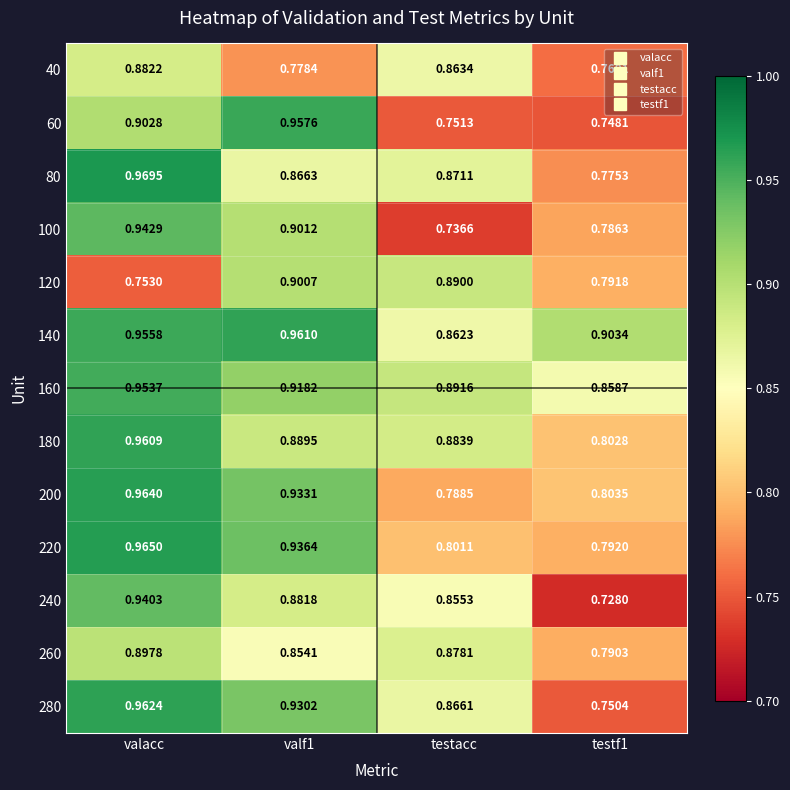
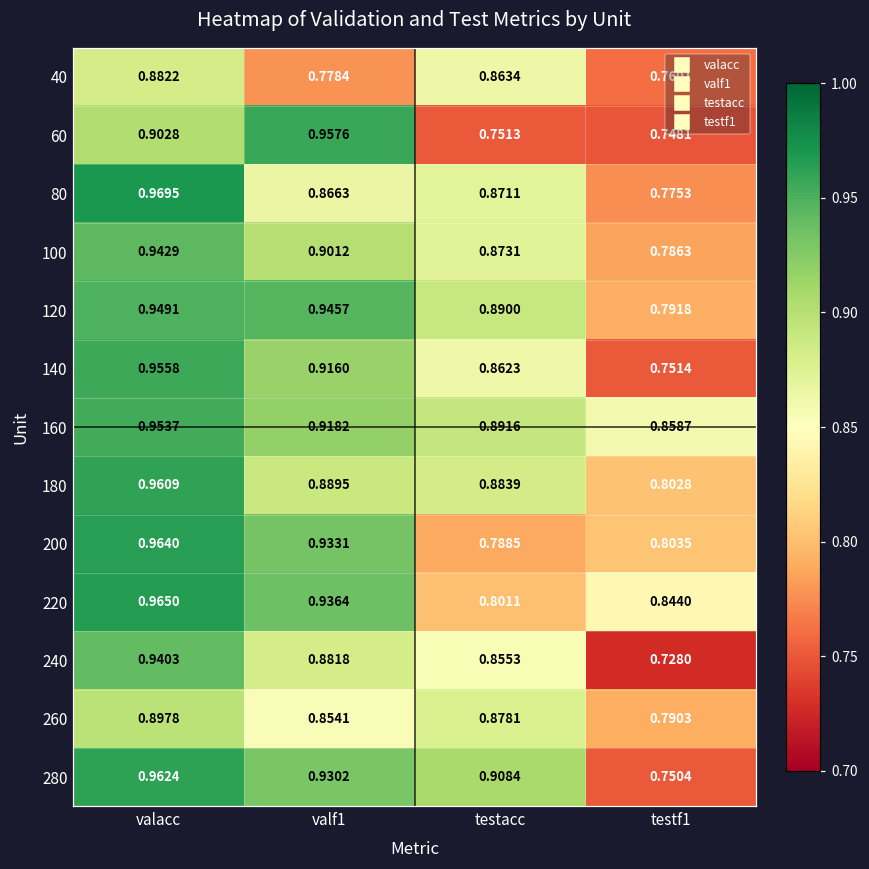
100, testacc: 0.7366 -> 0.8731
120, valacc: 0.7530 -> 0.9491
120, valf1: 0.9007 -> 0.9457
140, valf1: 0.9610 -> 0.9160
140, testf1: 0.9034 -> 0.7514
220, testf1: 0.7920 -> 0.8440
280, testacc: 0.8661 -> 0.9084
